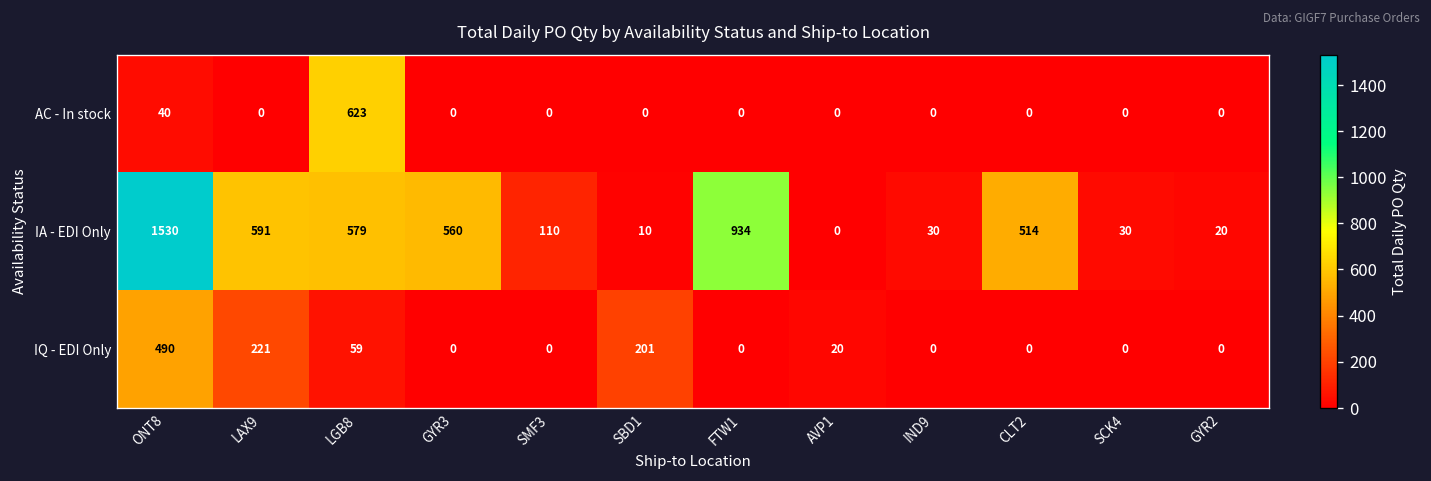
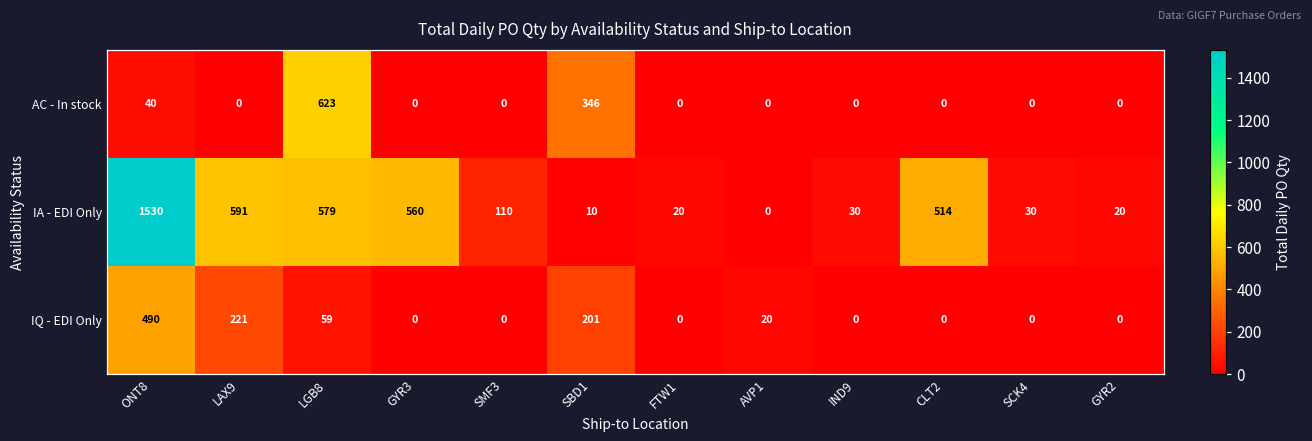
AC - In stock, SBD1: 0 -> 346
IA - EDI Only, FTW1: 934 -> 20
